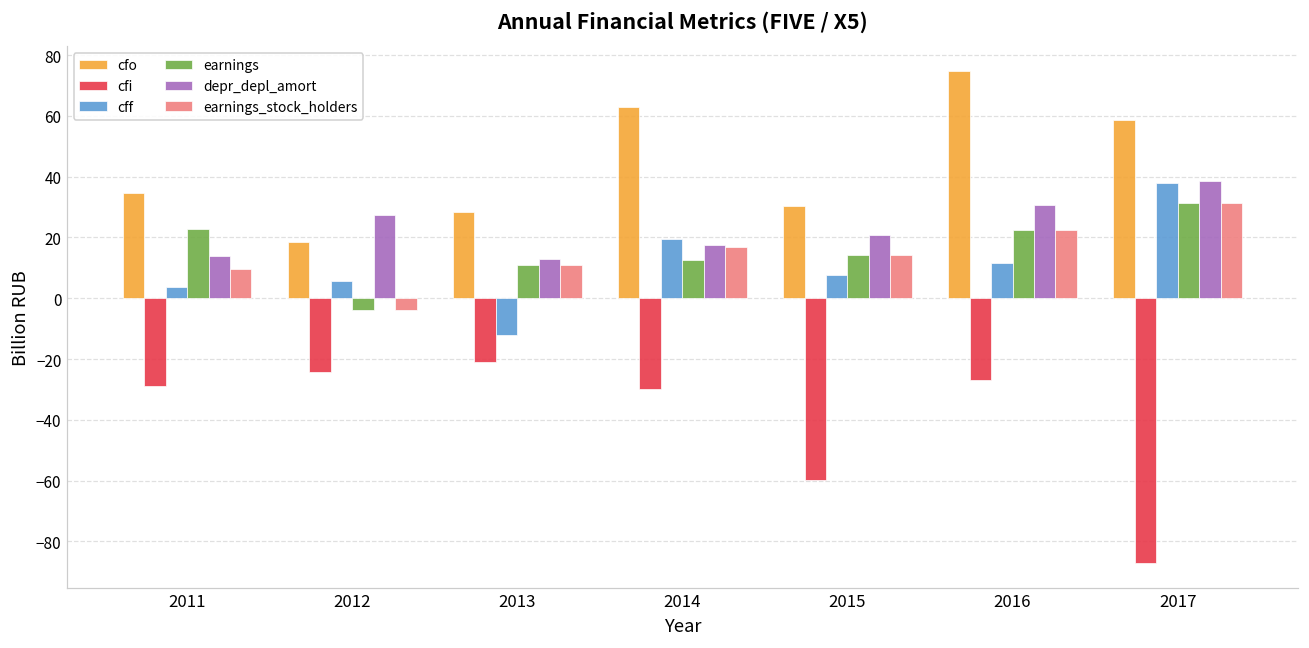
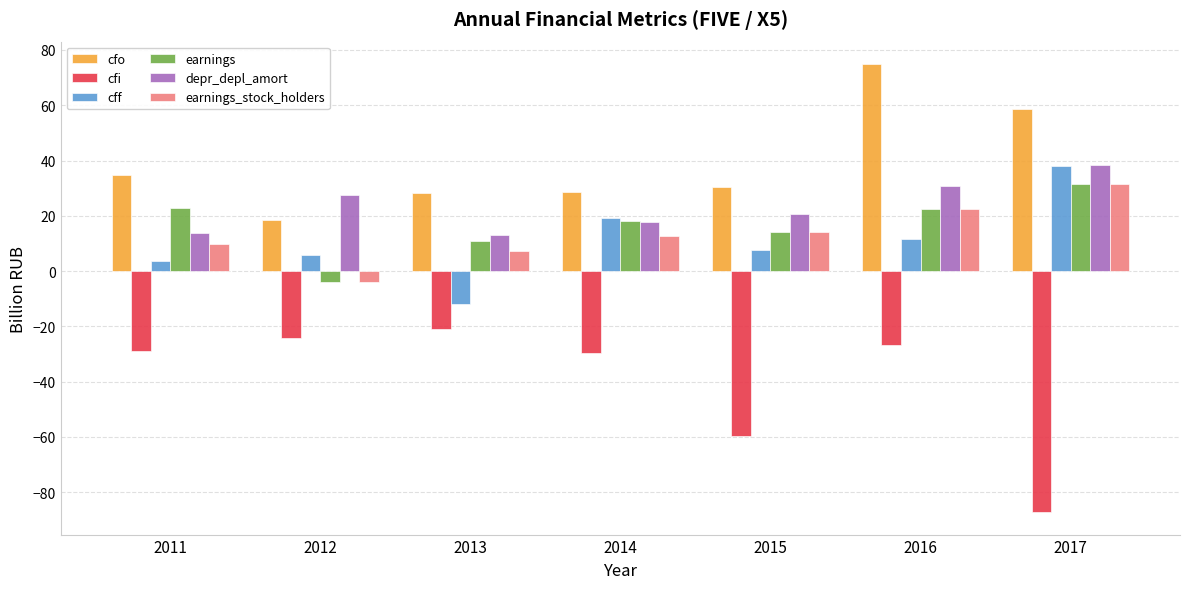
earnings_stock_holders, 2013: 11 -> 7
cfo, 2014: 63 -> 29
earnings, 2014: 13 -> 18
earnings_stock_holders, 2014: 17 -> 13
